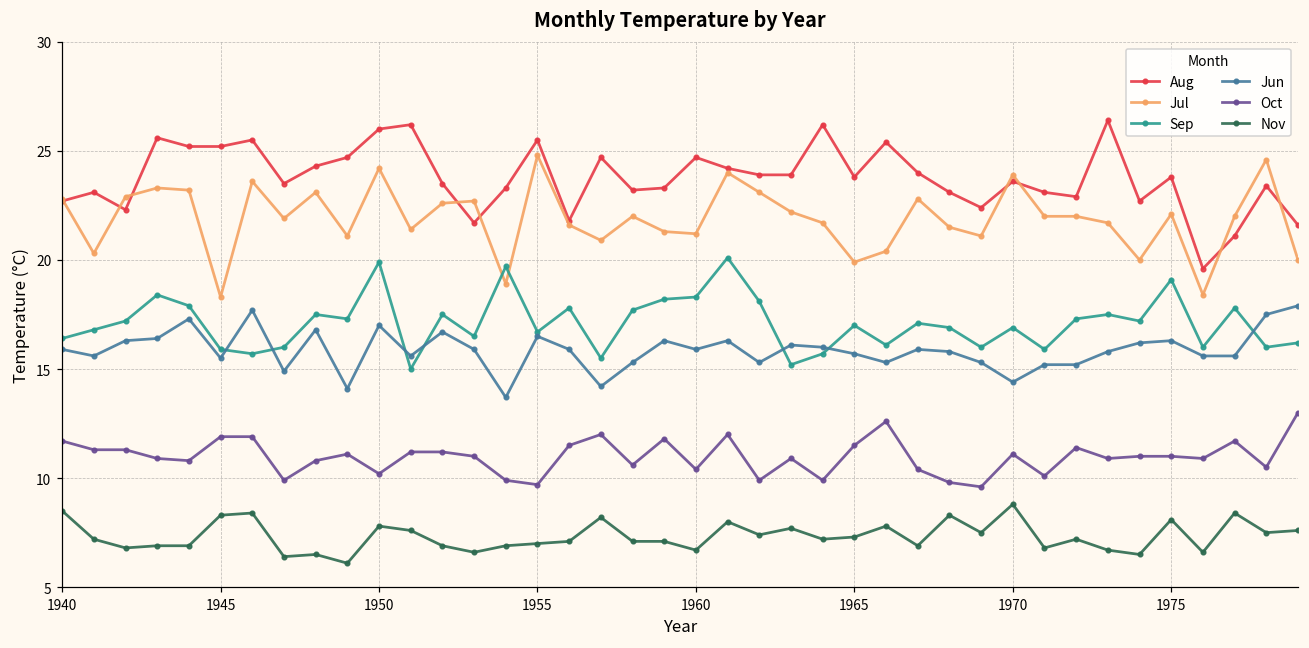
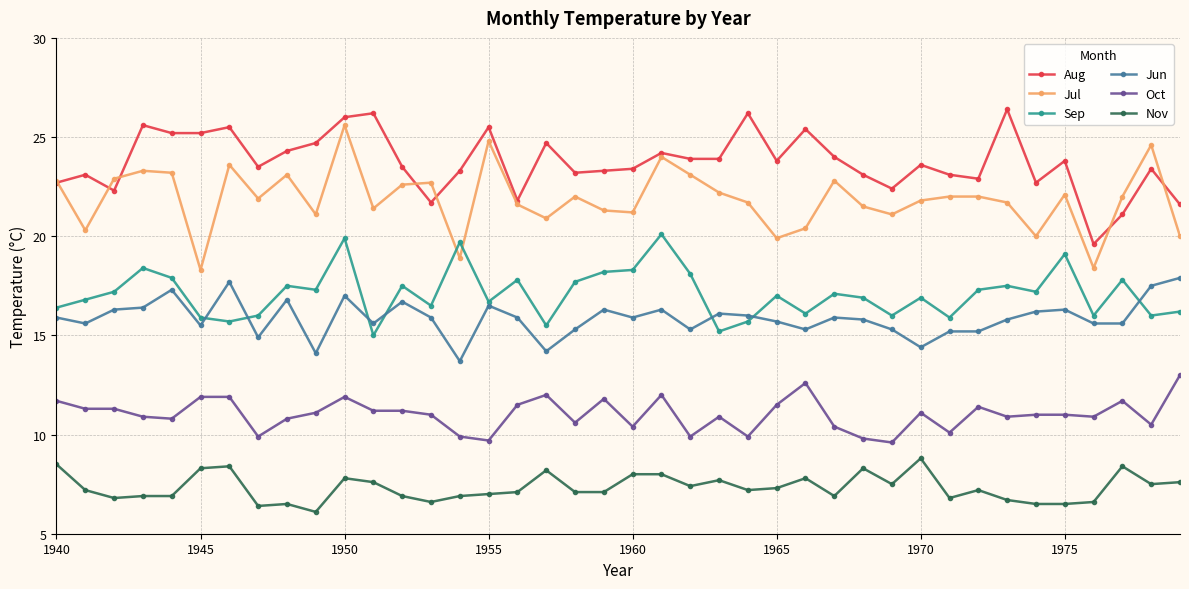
Jul, 1950: 24.2 -> 25.6
Oct, 1950: 10.2 -> 11.9
Aug, 1960: 24.7 -> 23.4
Nov, 1960: 6.7 -> 8.0
Jul, 1970: 23.9 -> 21.8
Nov, 1975: 8.1 -> 6.5
